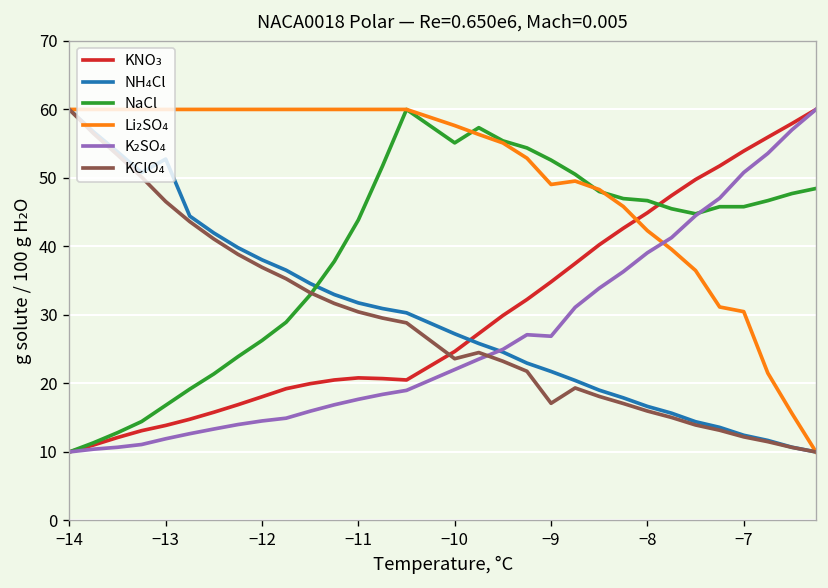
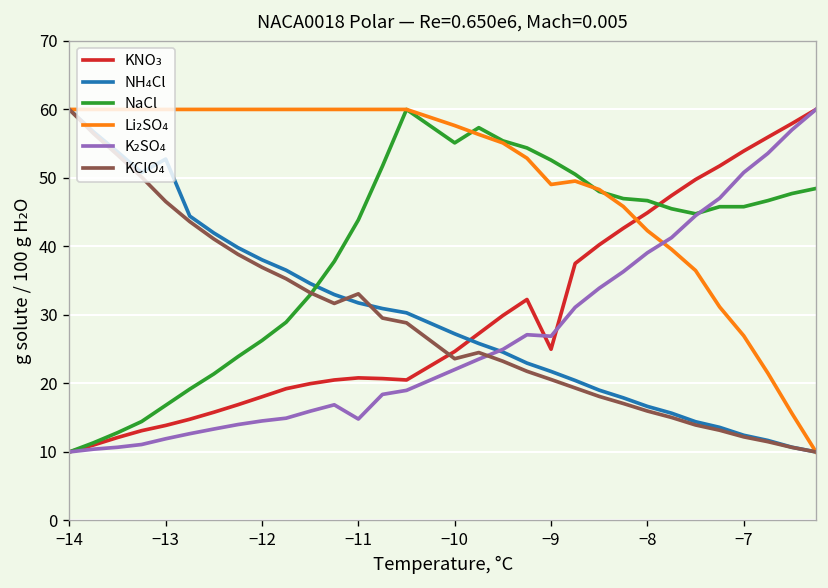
K₂SO₄, −11: 18 -> 15
KClO₄, −11: 30 -> 33
KNO₃, −9: 35 -> 25
KClO₄, −9: 17 -> 21
Li₂SO₄, −7: 30 -> 27
